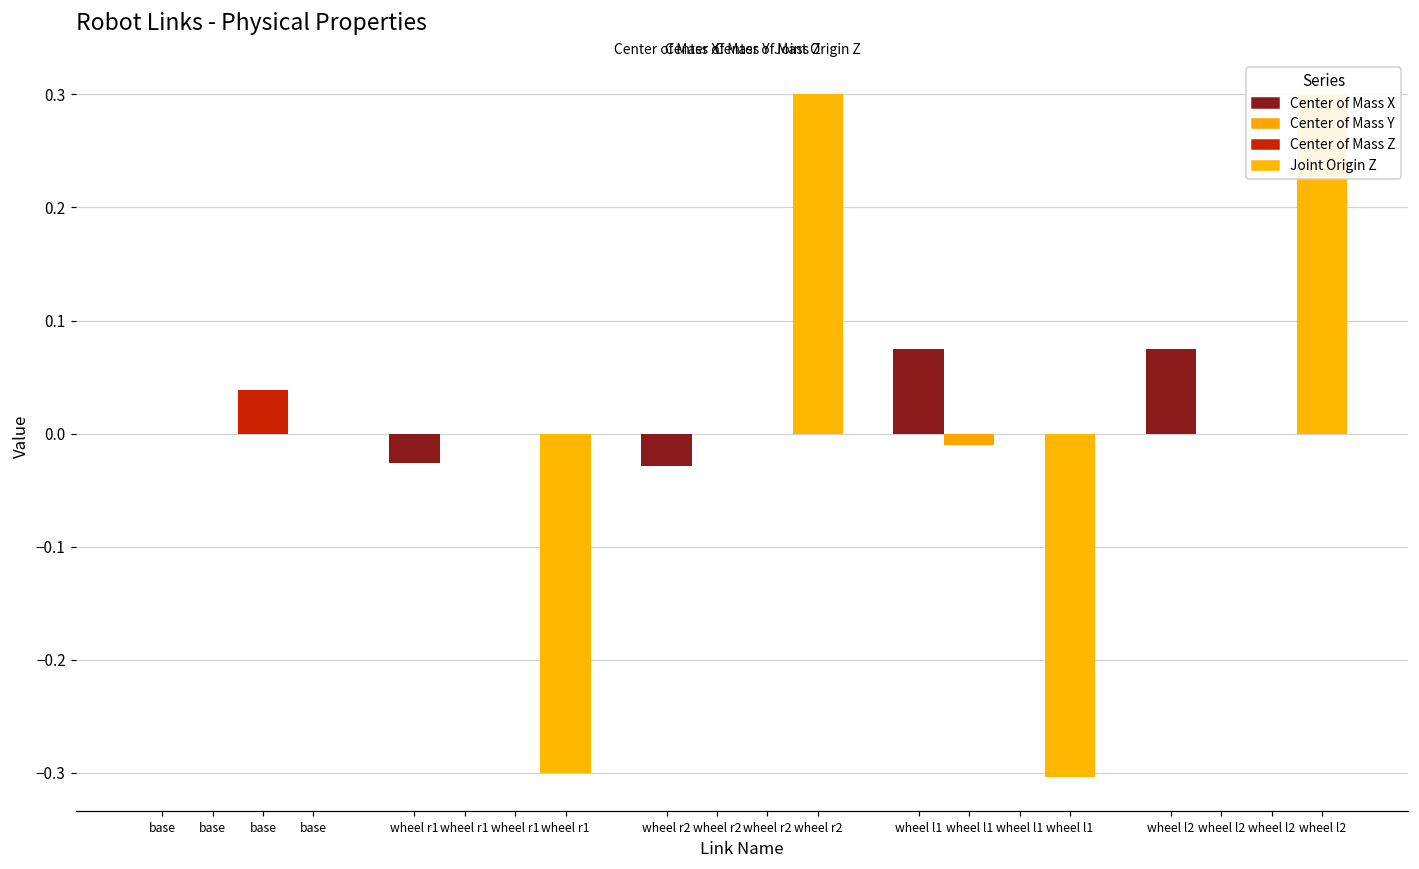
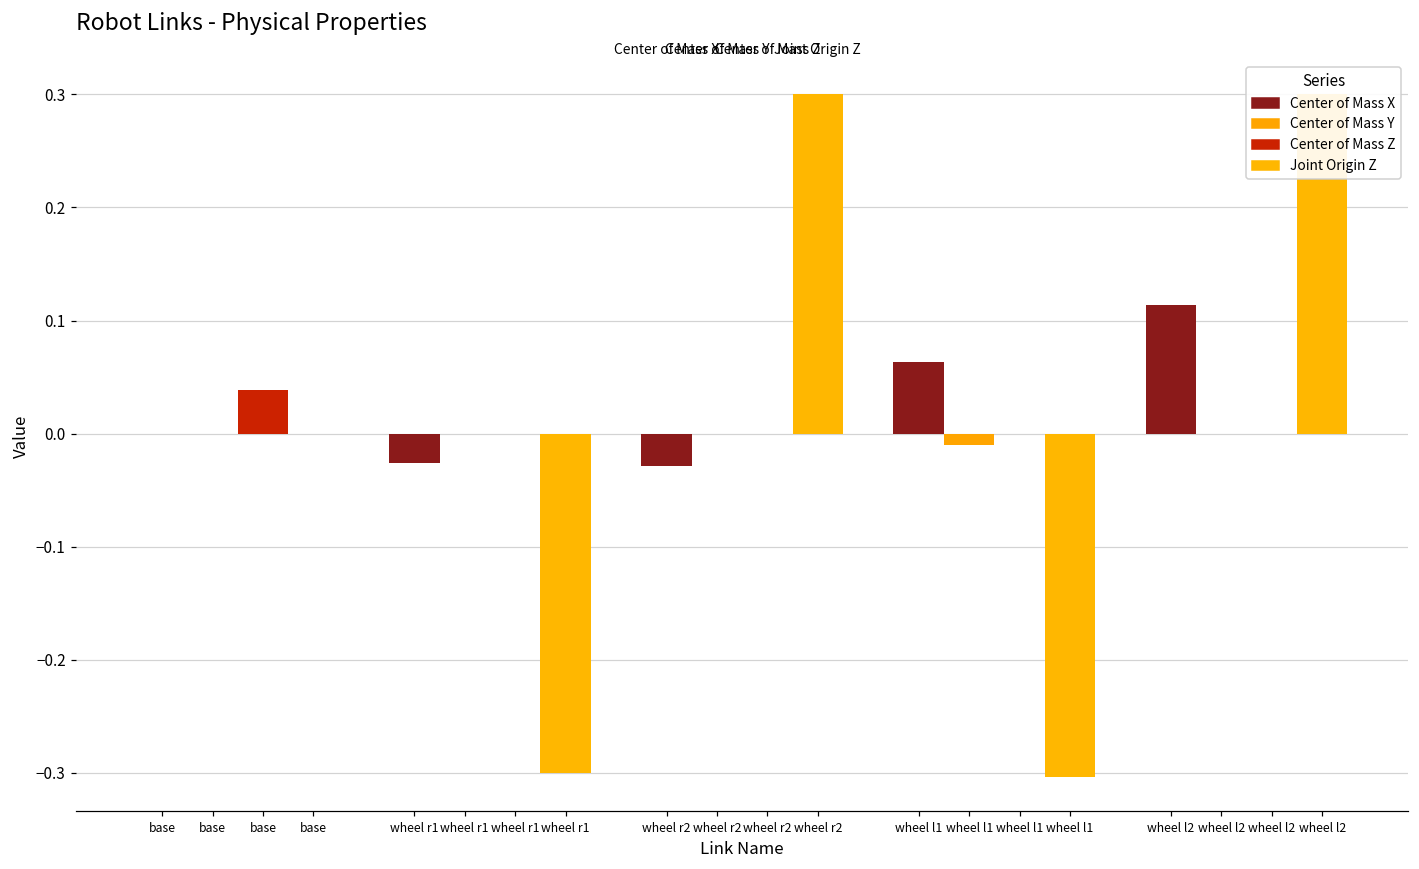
Center of Mass X, wheel l1: 0.075 -> 0.063
Center of Mass X, wheel l2: 0.075 -> 0.114
